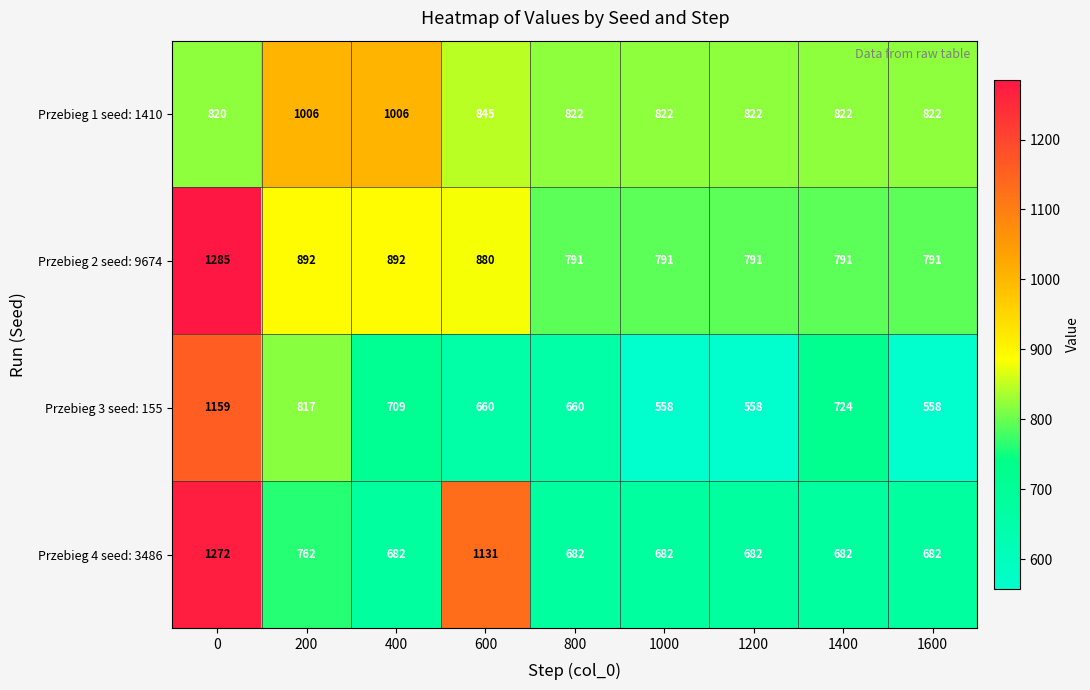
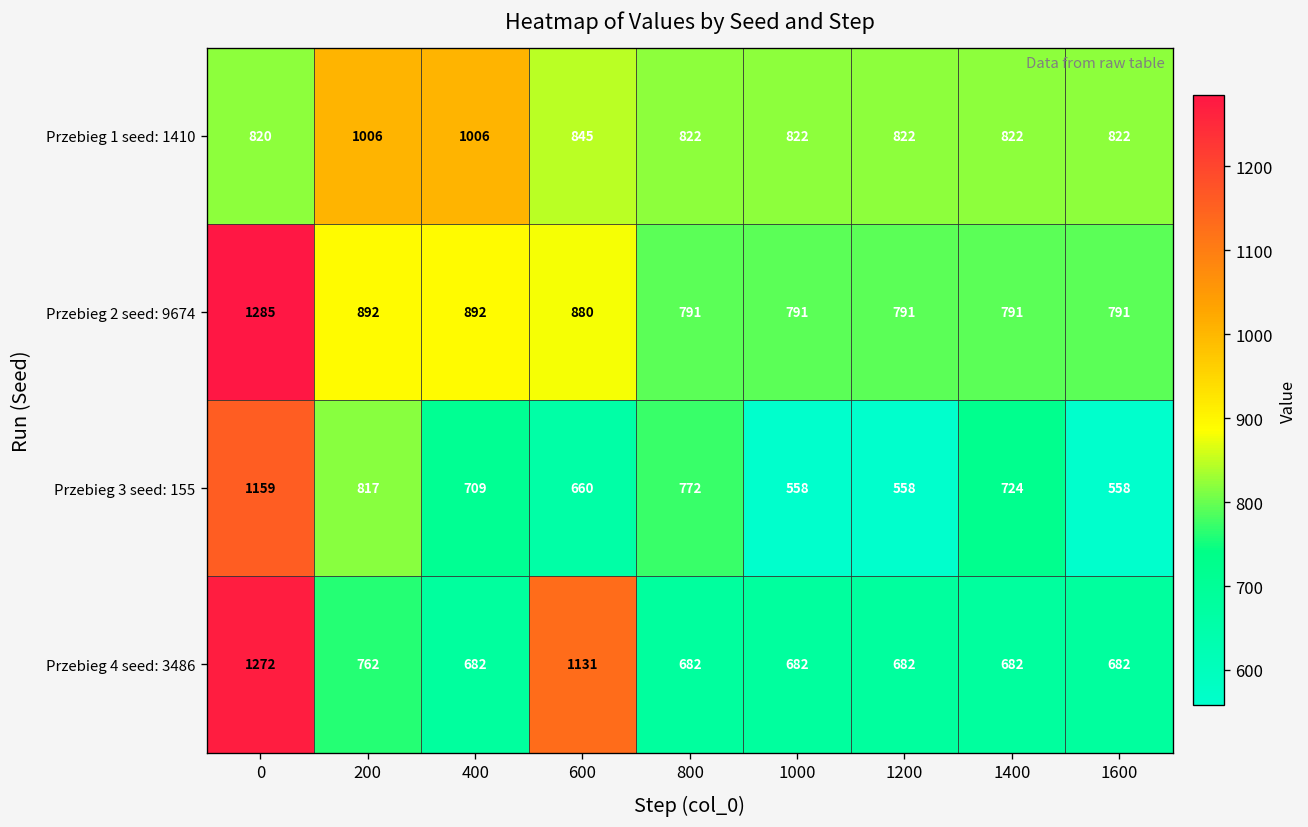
Przebieg 3 seed: 155, 800: 660 -> 772
